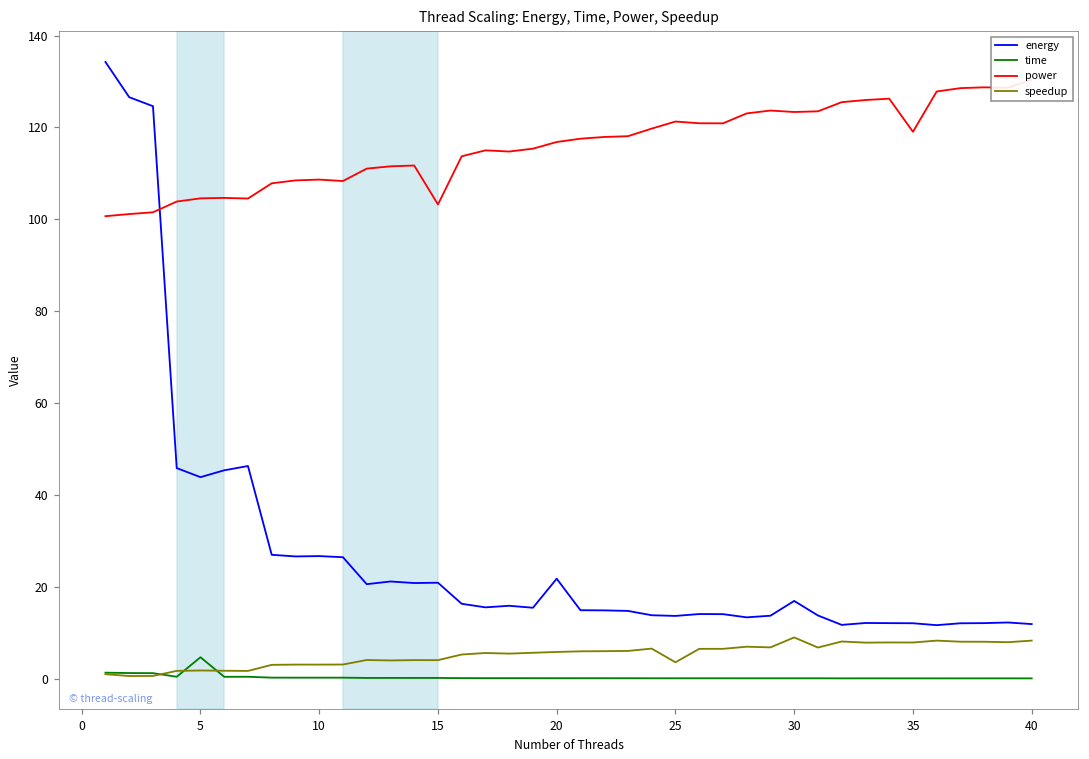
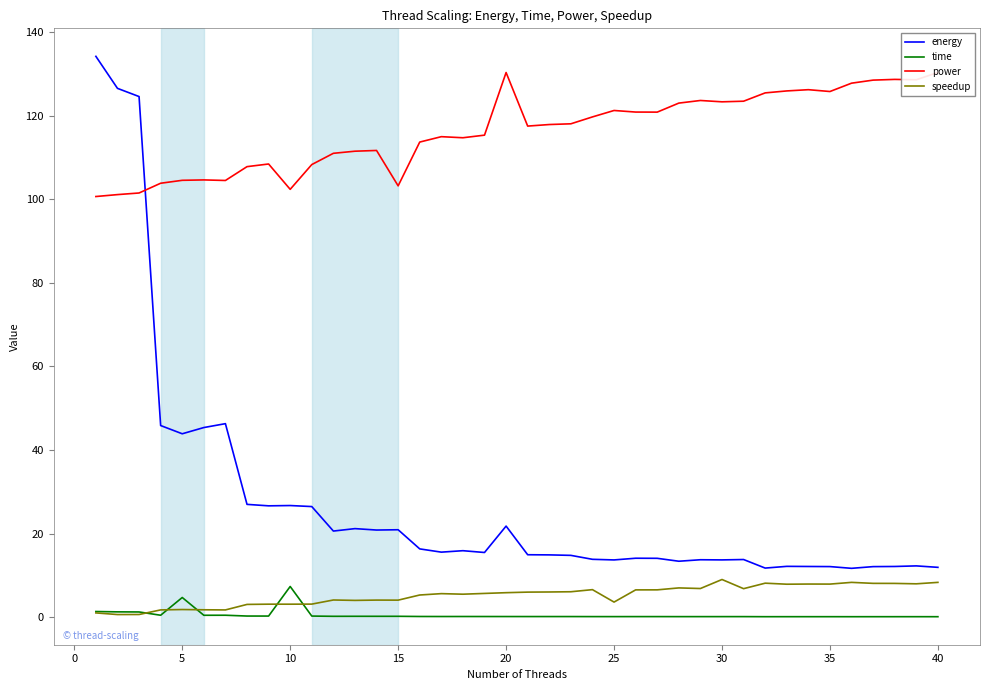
time, 10: 0 -> 7
power, 10: 109 -> 102
power, 20: 117 -> 130
energy, 30: 17 -> 14
power, 35: 119 -> 126
